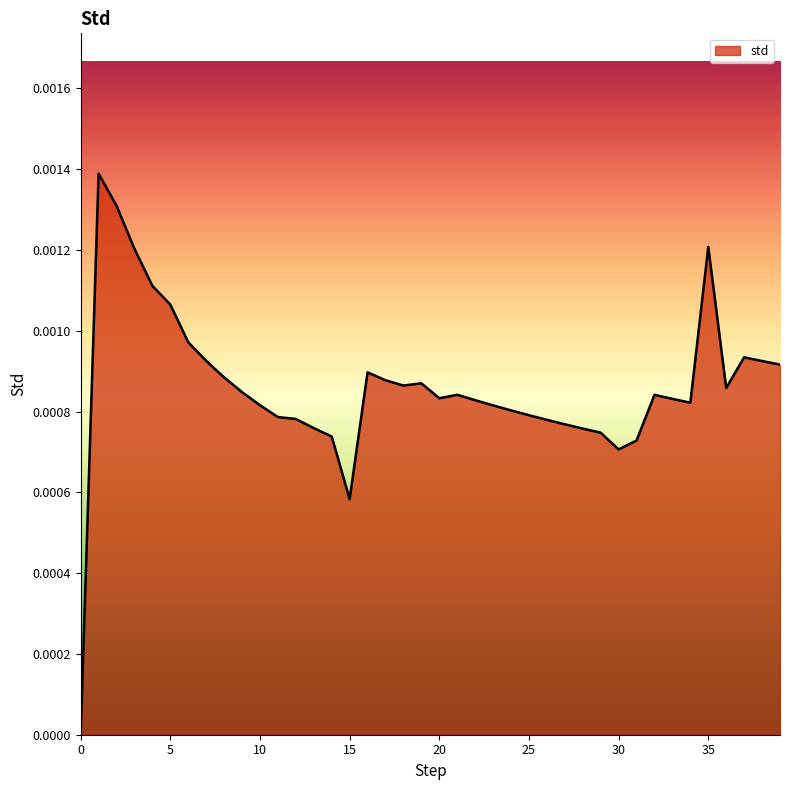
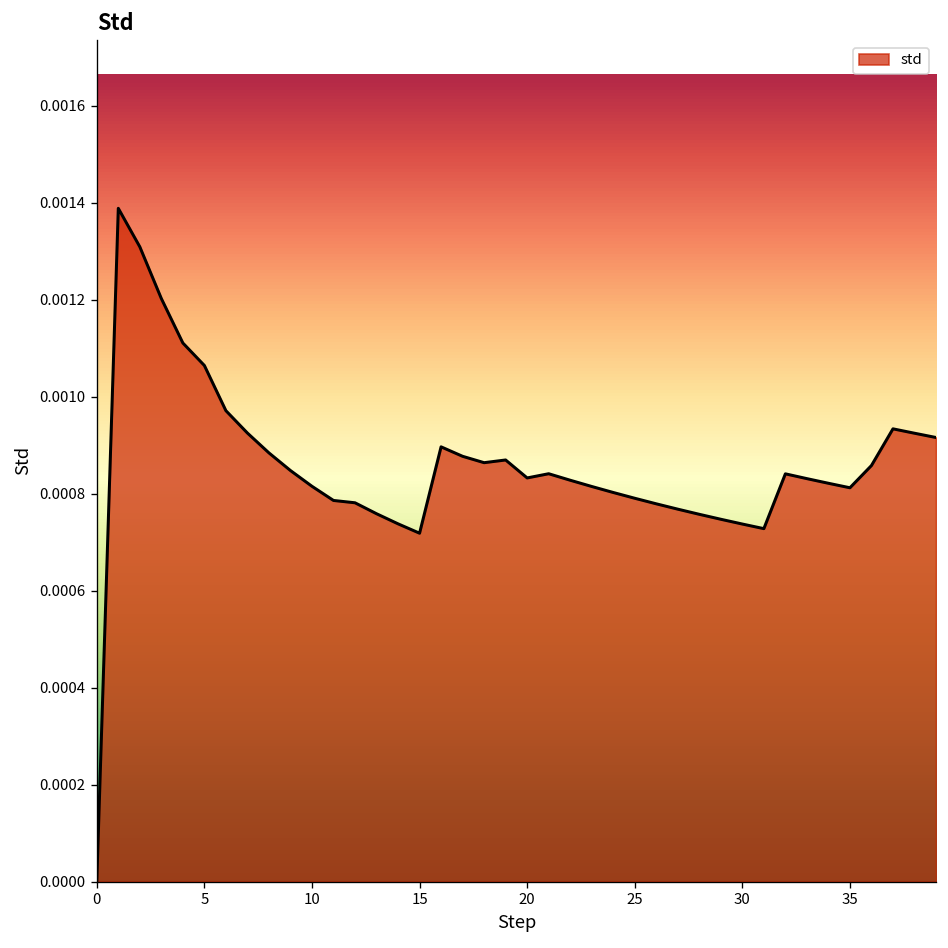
15: 0.00058 -> 0.00072
30: 0.00071 -> 0.00074
35: 0.00121 -> 0.00081
